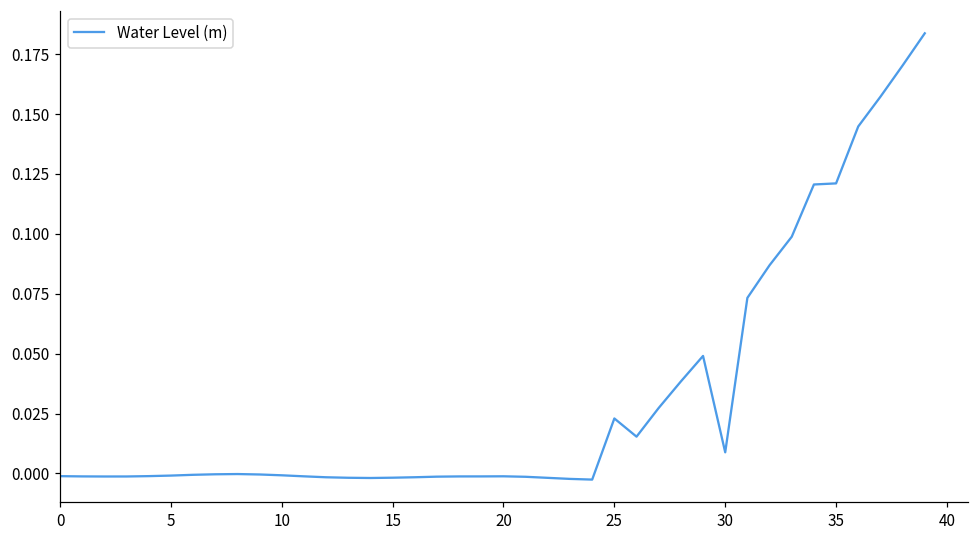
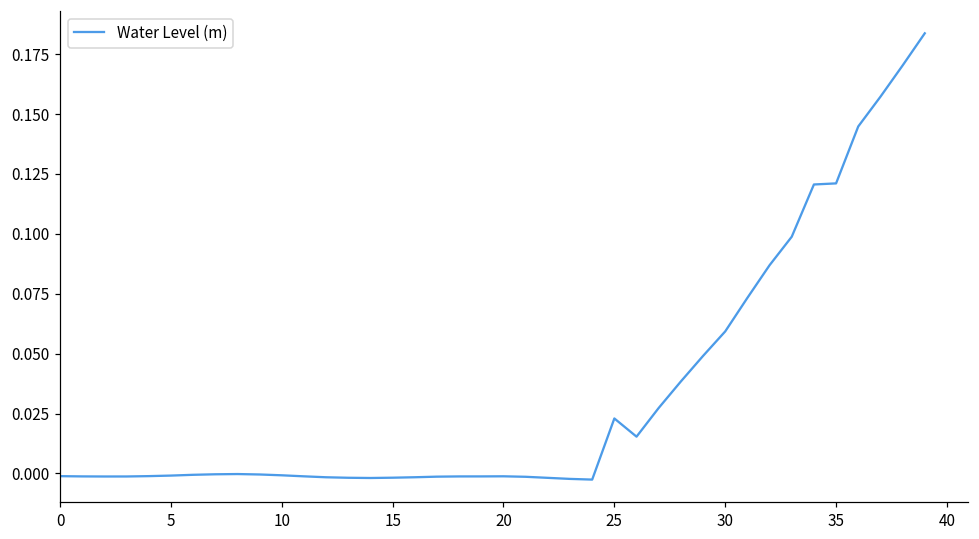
30: 0.009 -> 0.059
